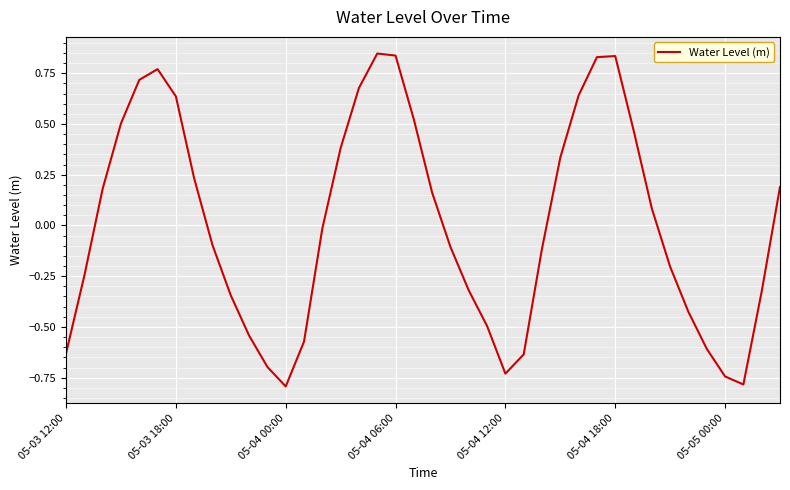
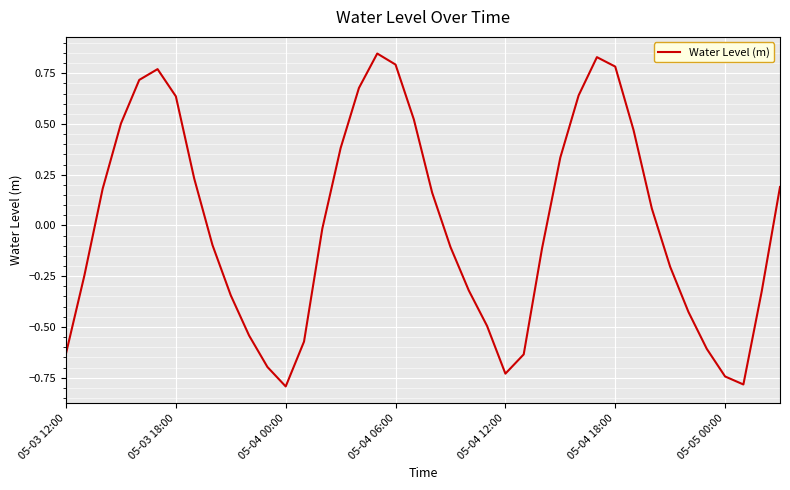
05-04 06:00: 0.84 -> 0.79
05-04 18:00: 0.83 -> 0.78
